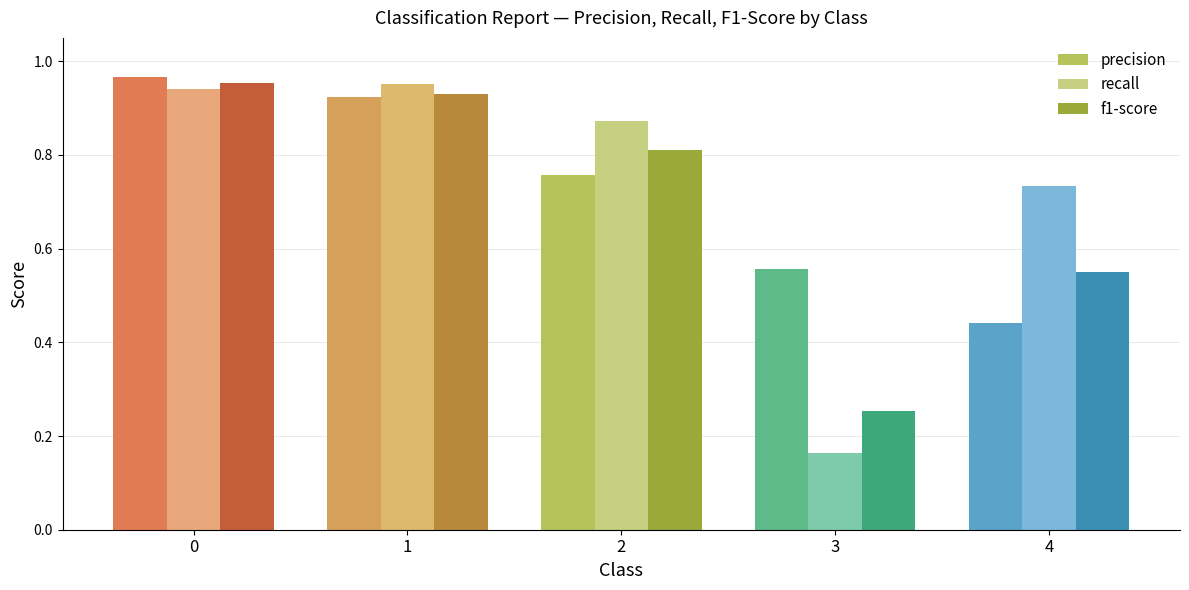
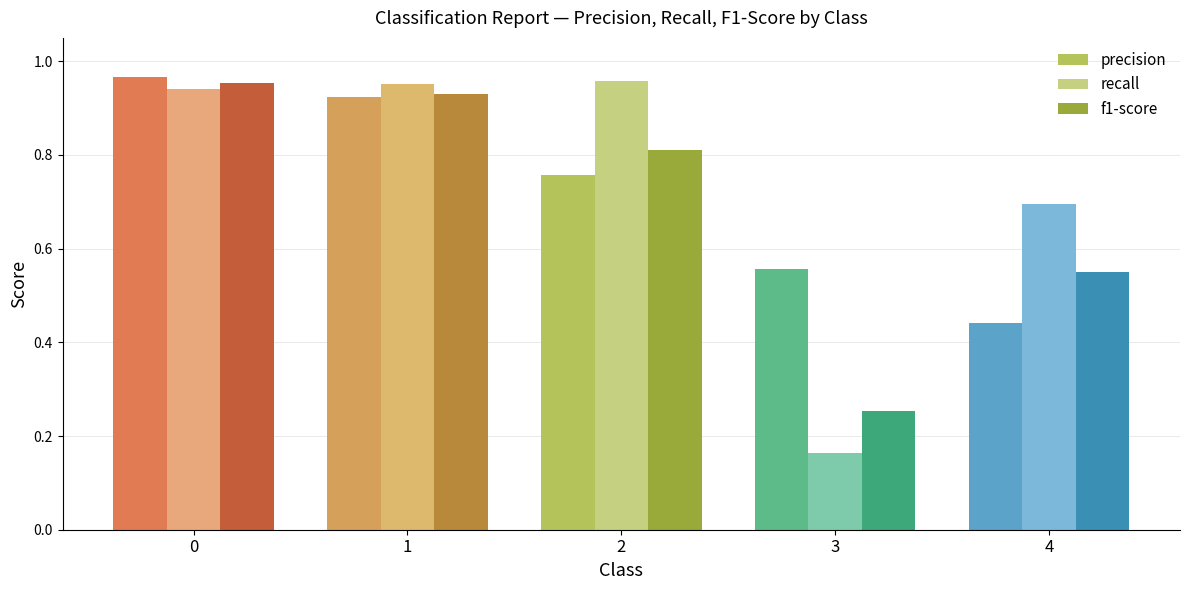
2: 0.87 -> 0.96
4: 0.73 -> 0.69
